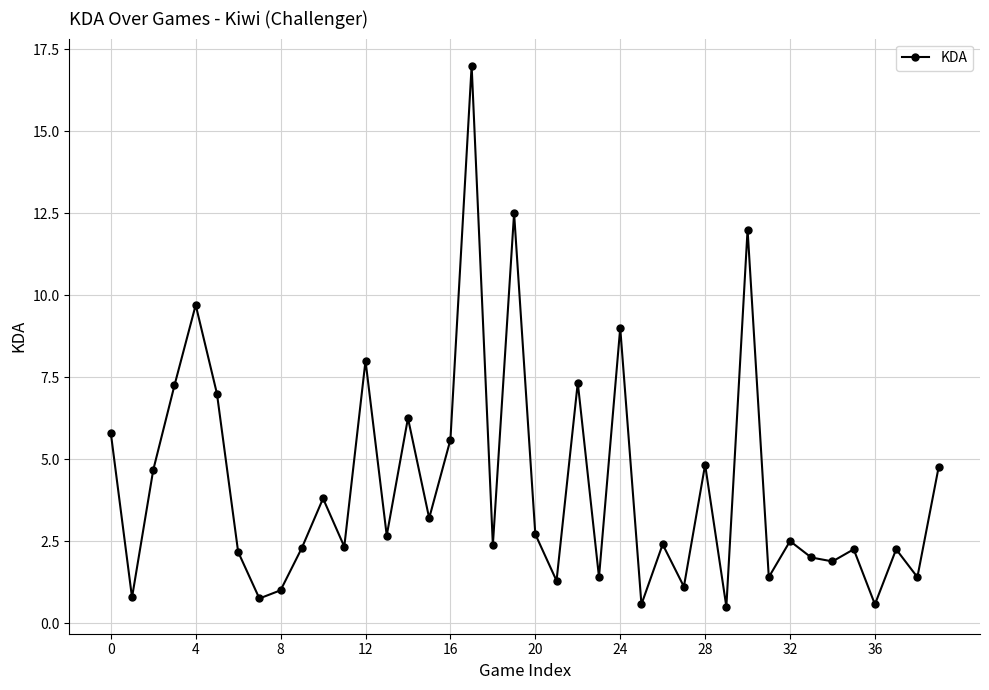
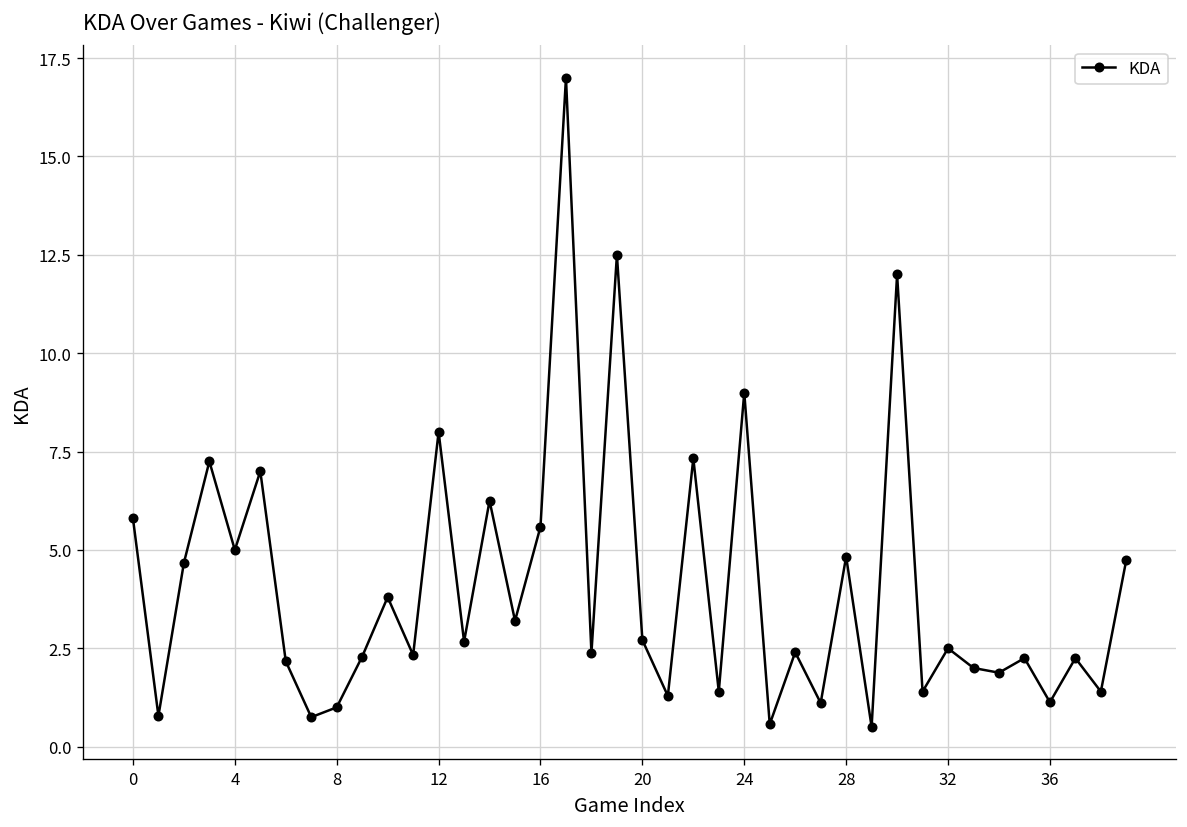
4: 9.7 -> 5.0
36: 0.6 -> 1.1
